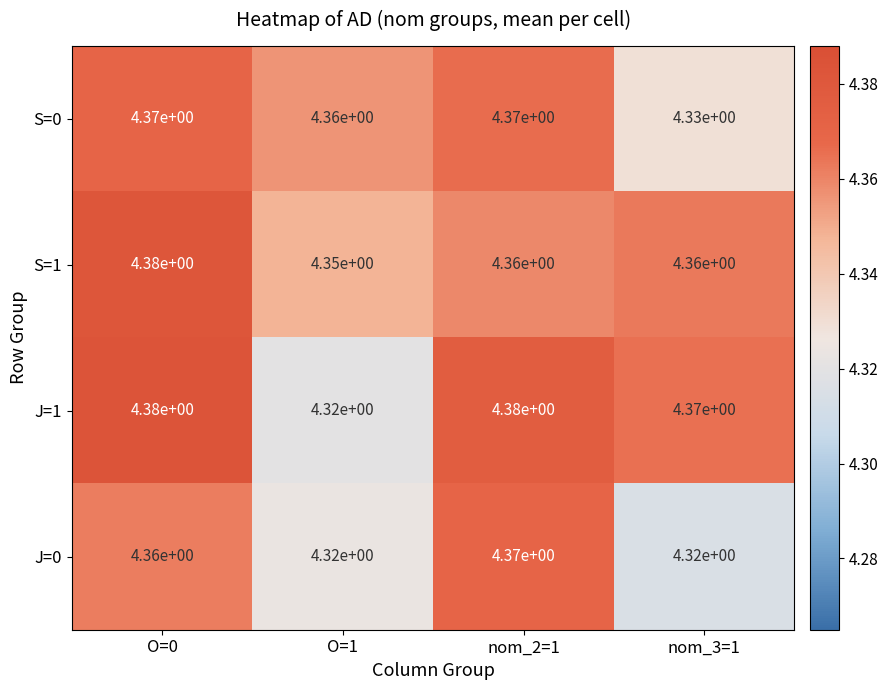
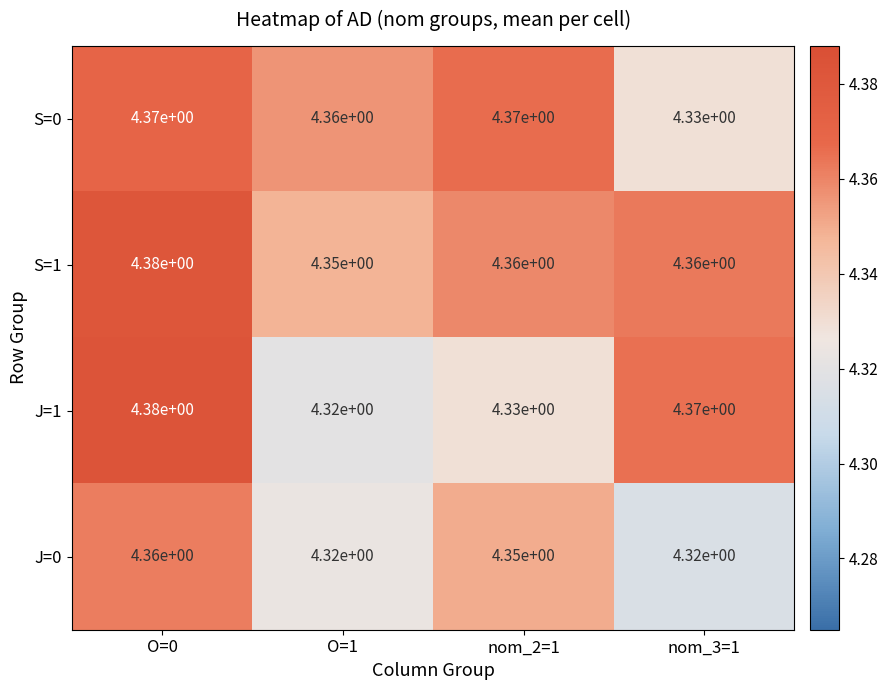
J=1, nom_2=1: 4.38e+00 -> 4.33e+00
J=0, nom_2=1: 4.37e+00 -> 4.35e+00
